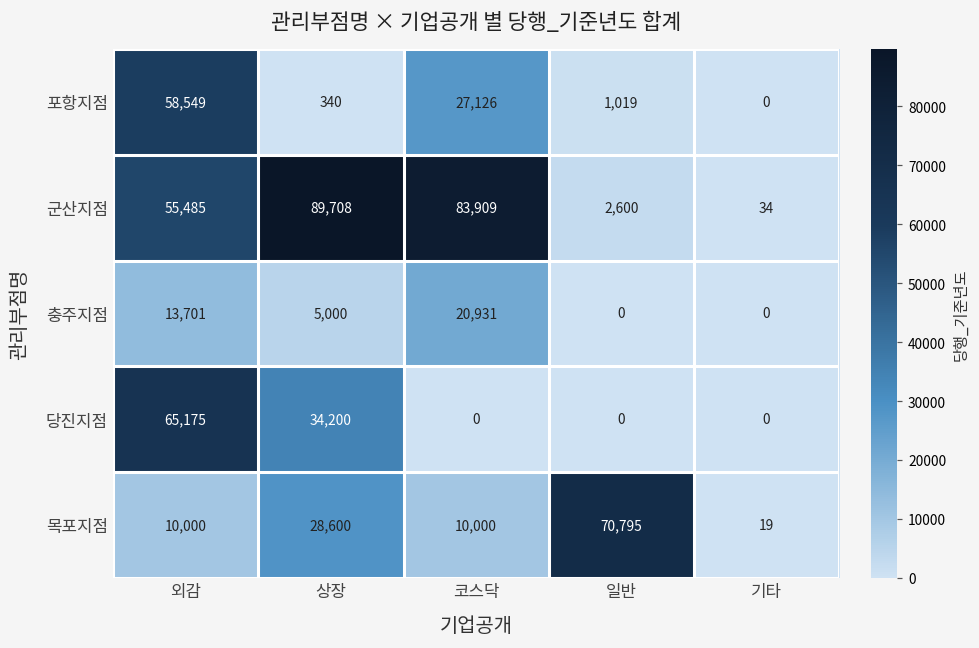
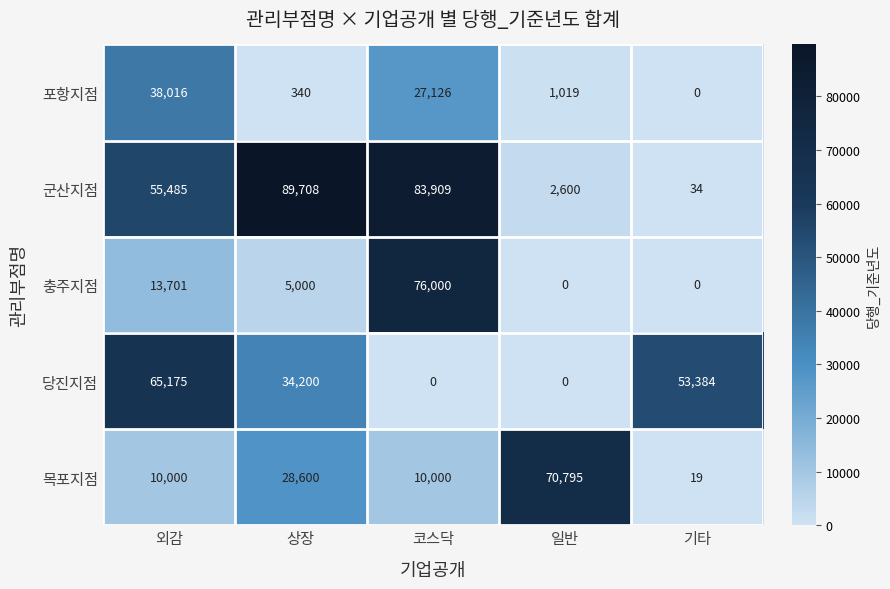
포항지점, 외감: 58,549 -> 38,016
충주지점, 코스닥: 20,931 -> 76,000
당진지점, 기타: 0 -> 53,384
